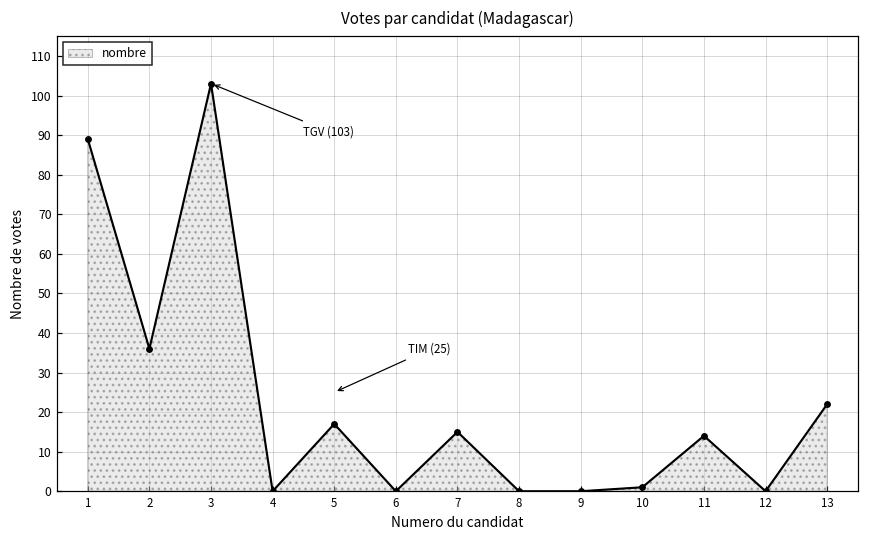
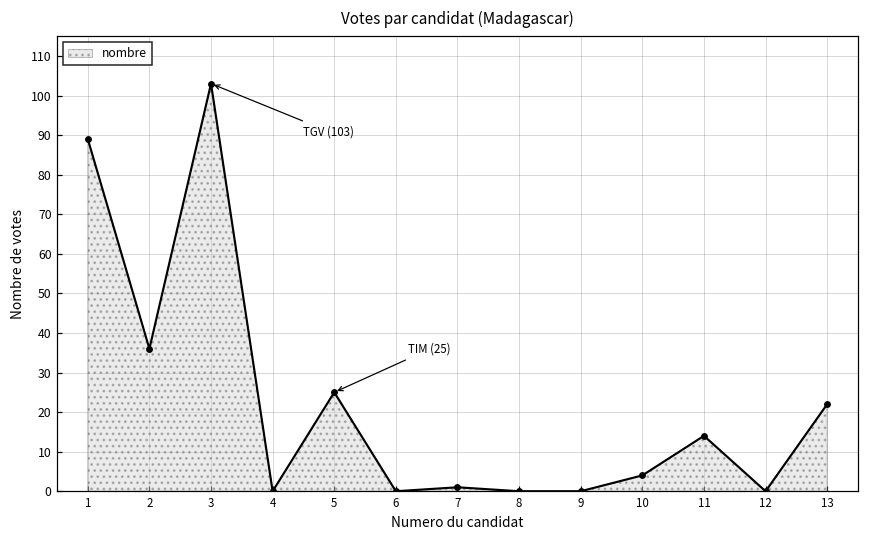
5: 17 -> 25
7: 15 -> 1
10: 1 -> 4
